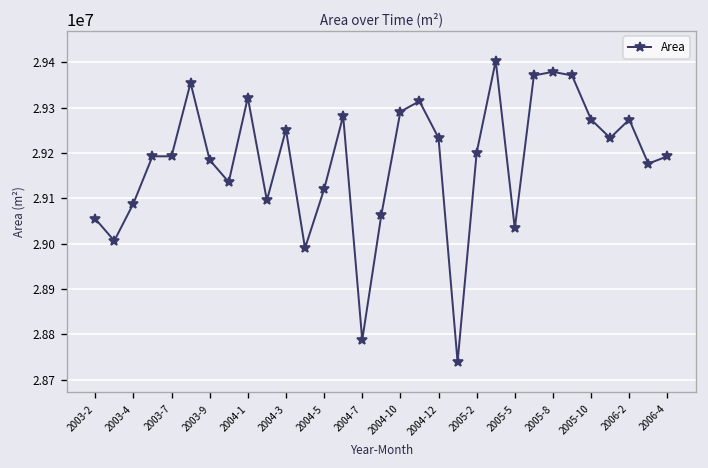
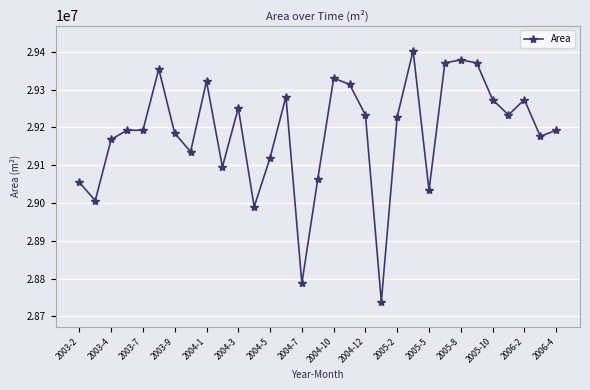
2003-4: 29090000 -> 29170000
2004-10: 29290000 -> 29330000
2005-2: 29200000 -> 29230000
